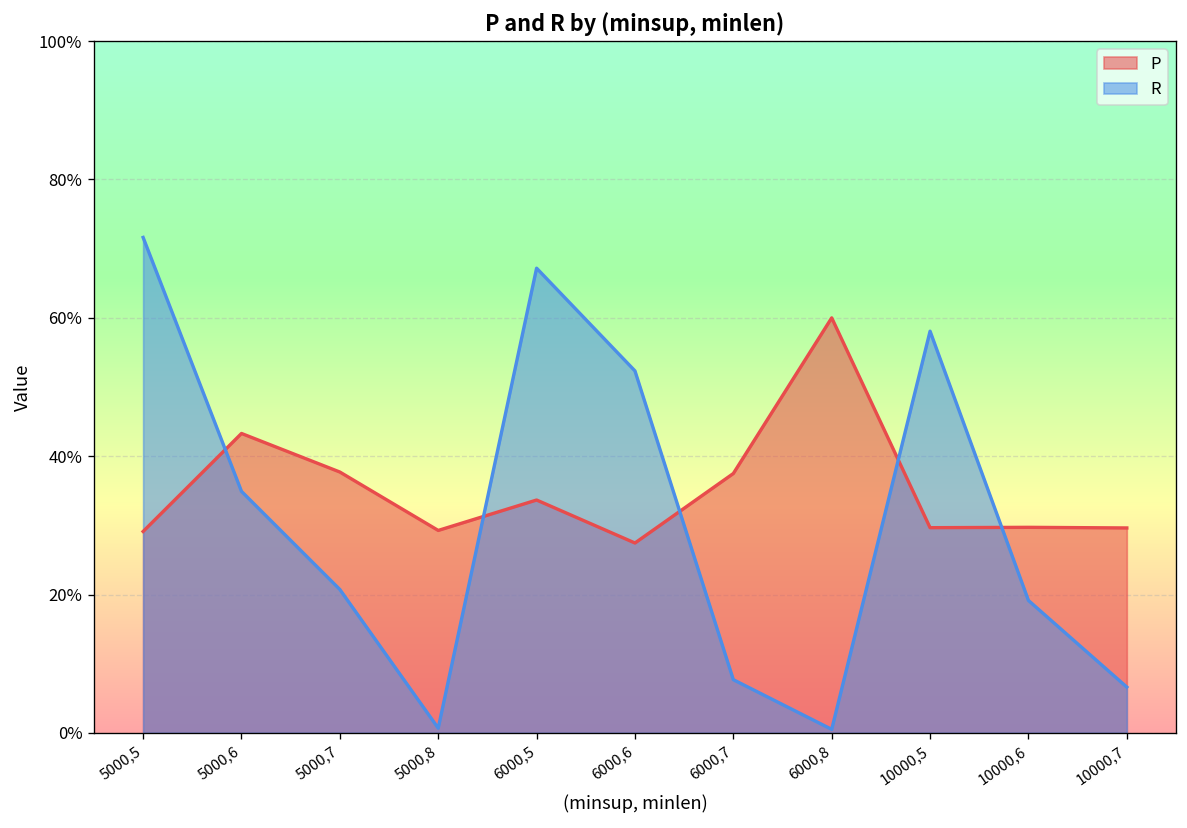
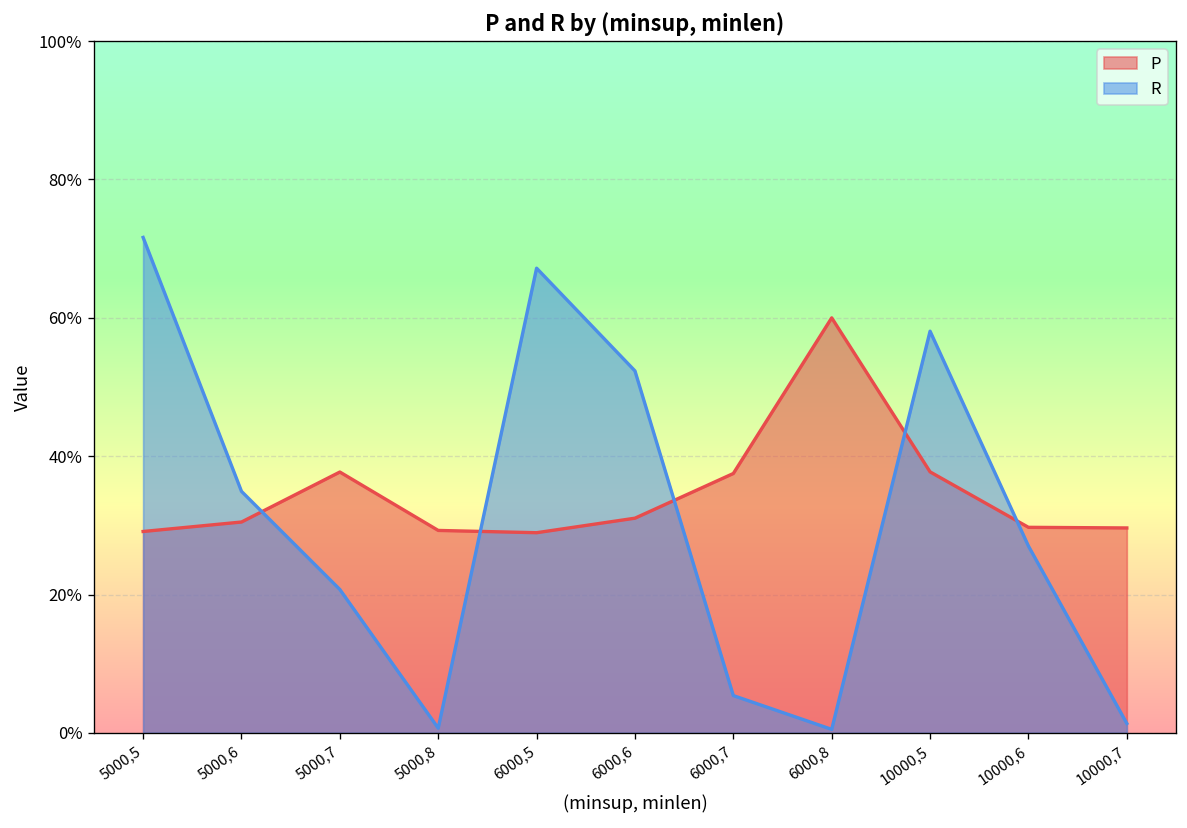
P, 5000,6: 43% -> 30%
P, 6000,5: 34% -> 29%
P, 6000,6: 27% -> 31%
R, 6000,7: 8% -> 5%
P, 10000,5: 30% -> 38%
R, 10000,6: 19% -> 27%
R, 10000,7: 7% -> 1%
